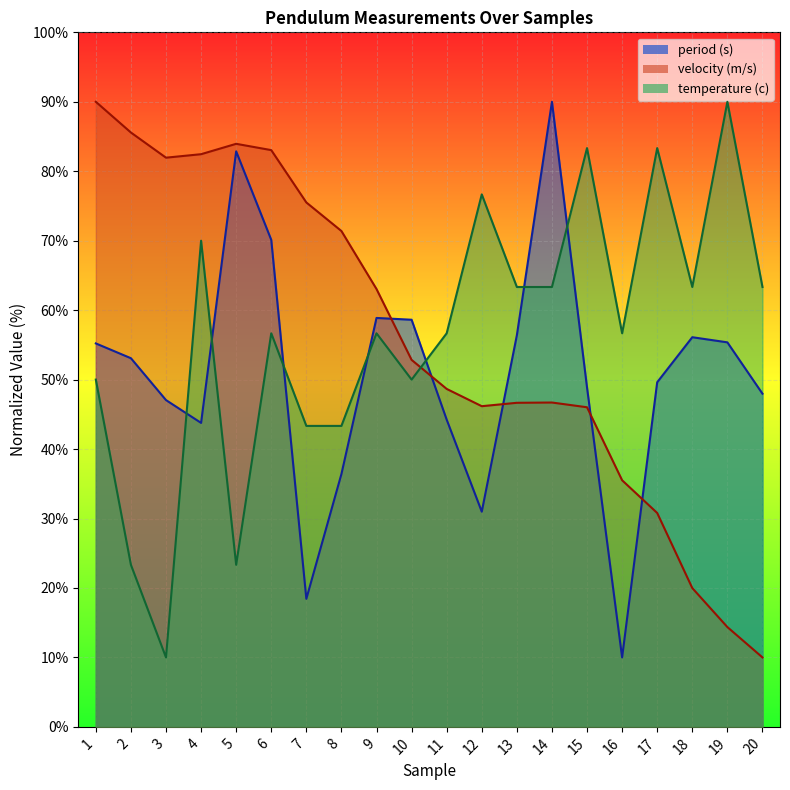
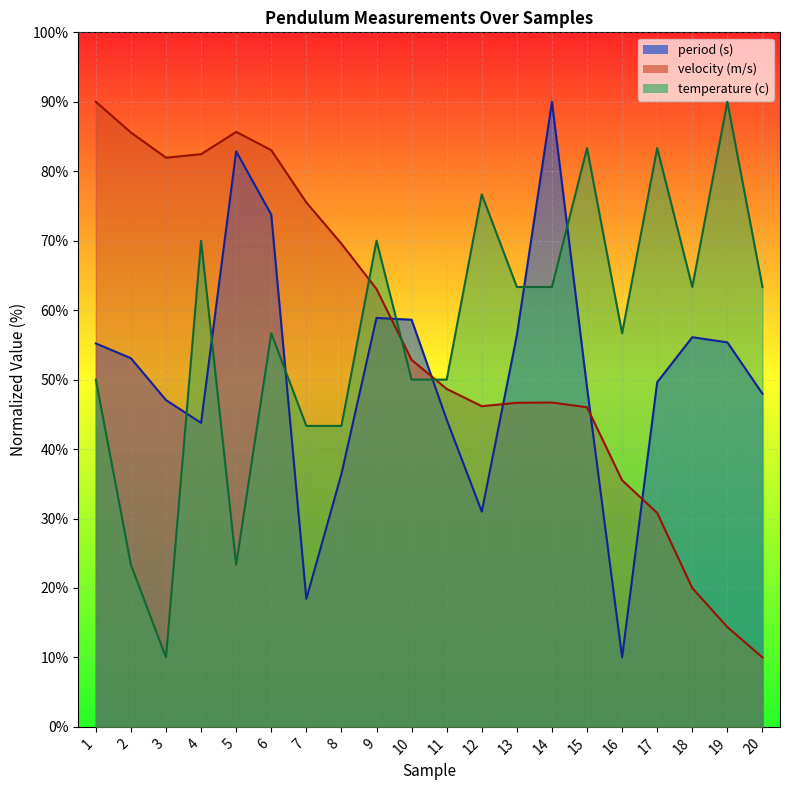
velocity (m/s), 5: 84% -> 86%
period (s), 6: 70% -> 74%
velocity (m/s), 8: 71% -> 70%
temperature (c), 9: 57% -> 70%
temperature (c), 11: 57% -> 50%
